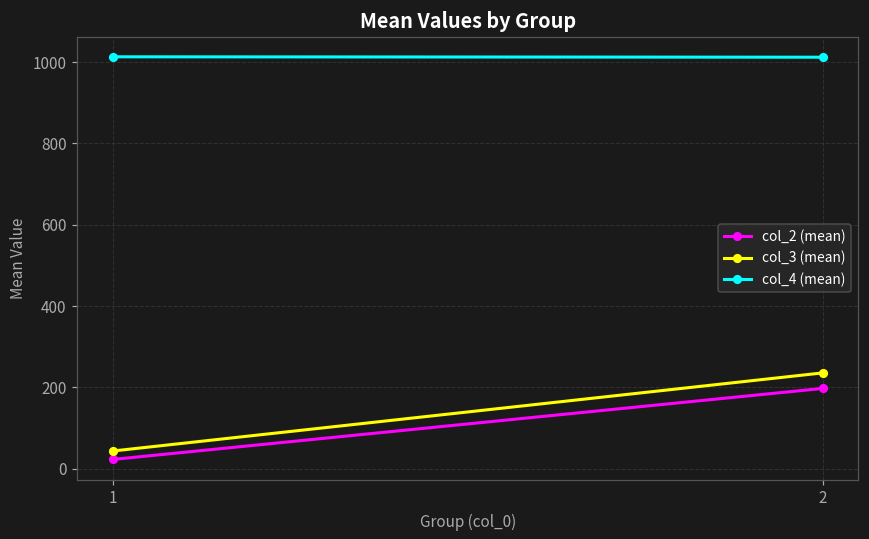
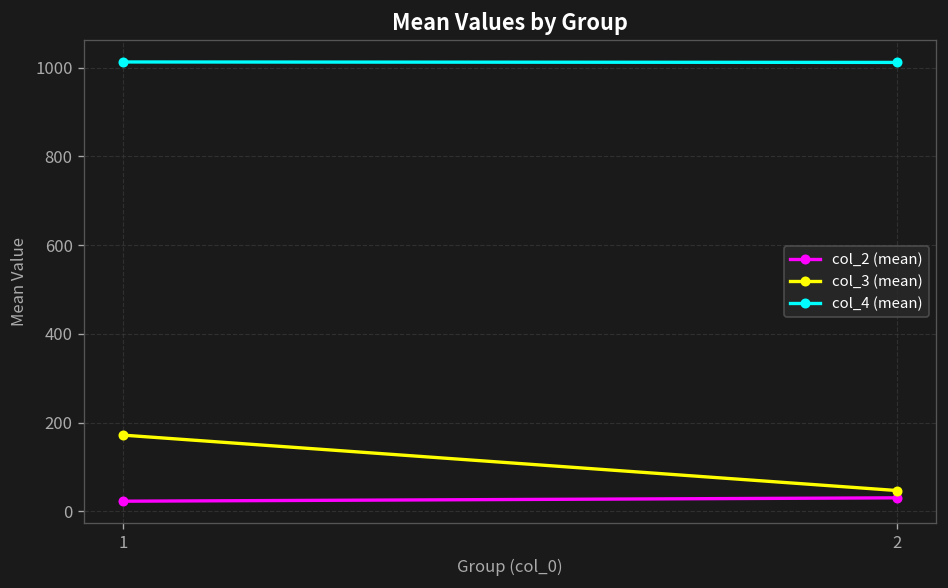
col_3 (mean), 1: 40 -> 170
col_2 (mean), 2: 200 -> 30
col_3 (mean), 2: 240 -> 50
